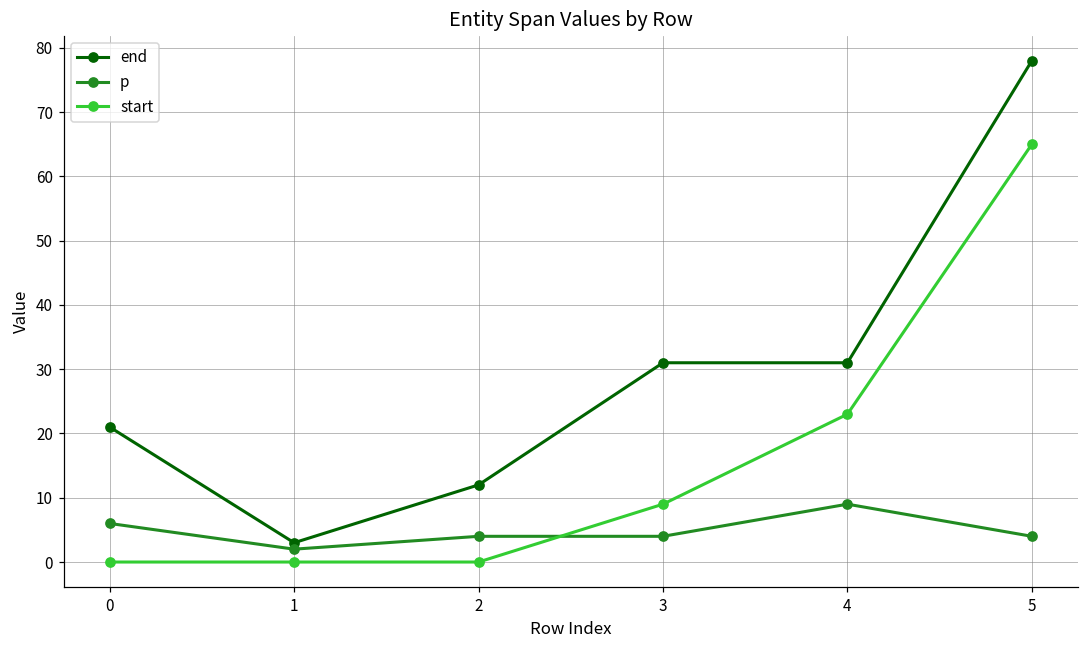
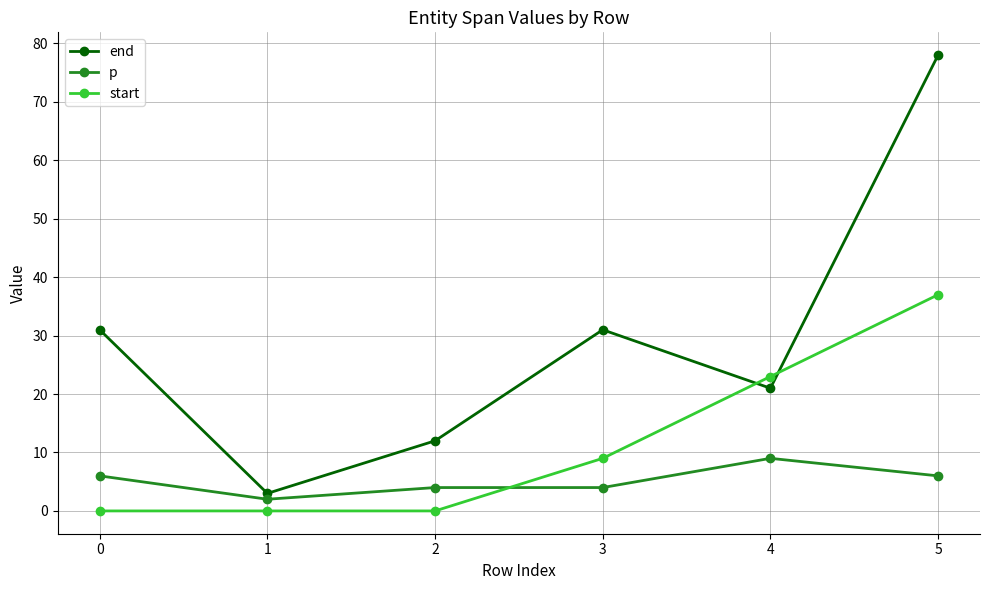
end, 0: 21 -> 31
end, 4: 31 -> 21
p, 5: 4 -> 6
start, 5: 65 -> 37
